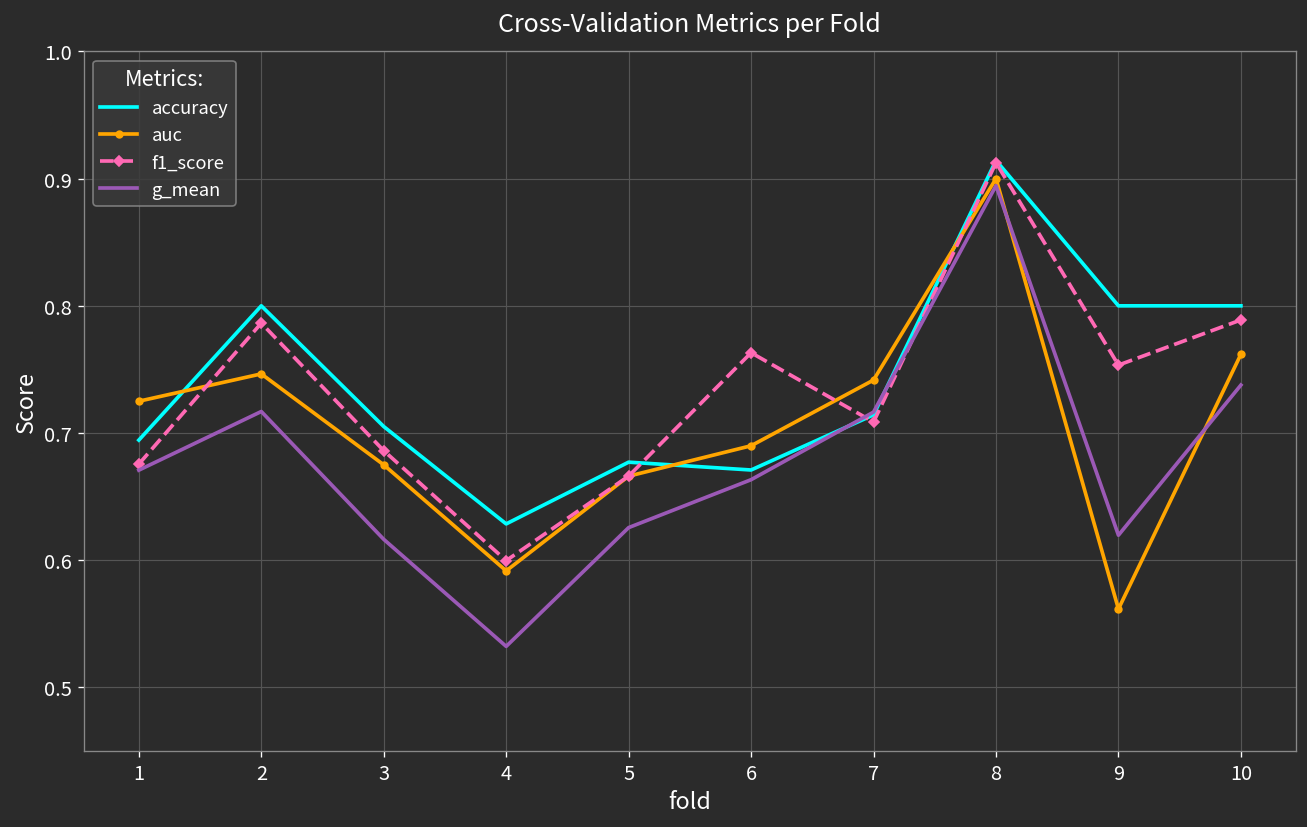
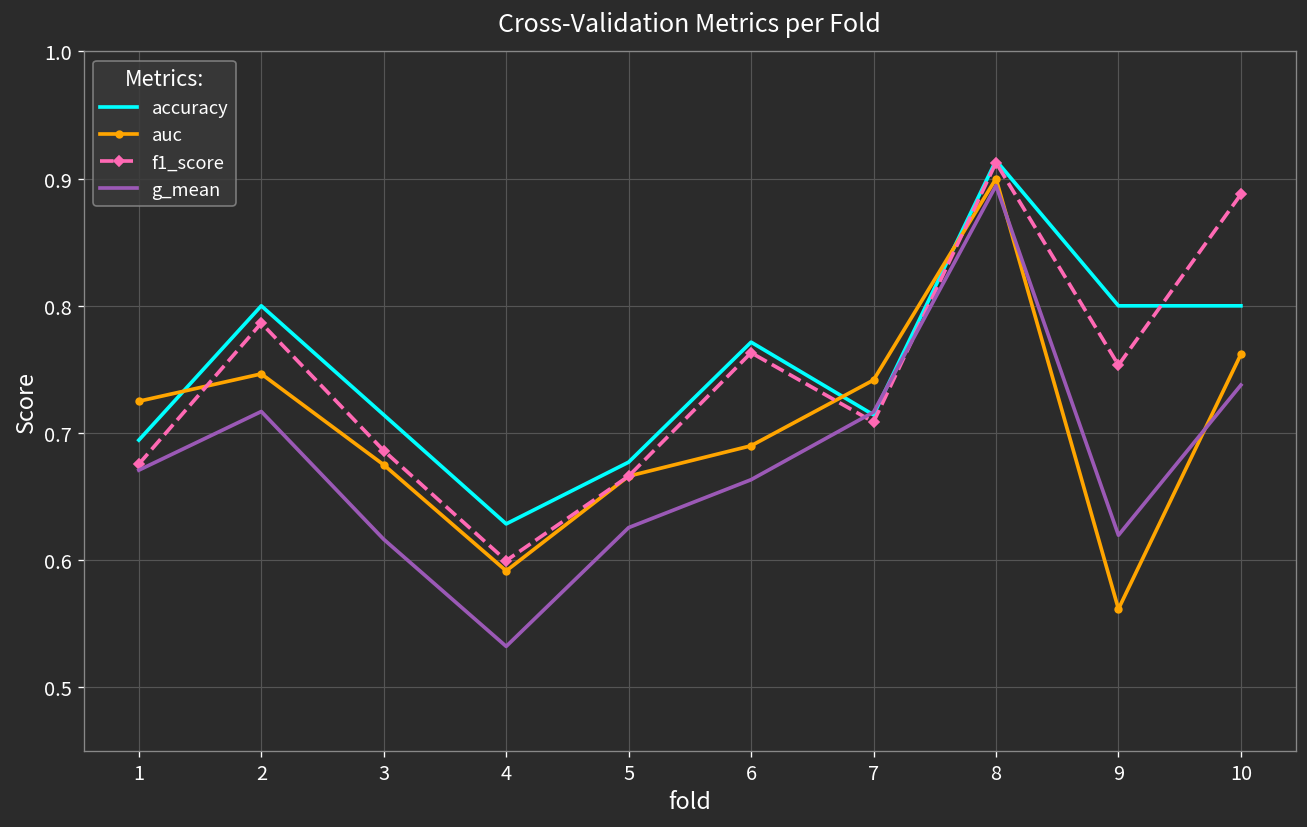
accuracy, 3: 0.705 -> 0.714
accuracy, 6: 0.671 -> 0.771
f1_score, 10: 0.789 -> 0.888
